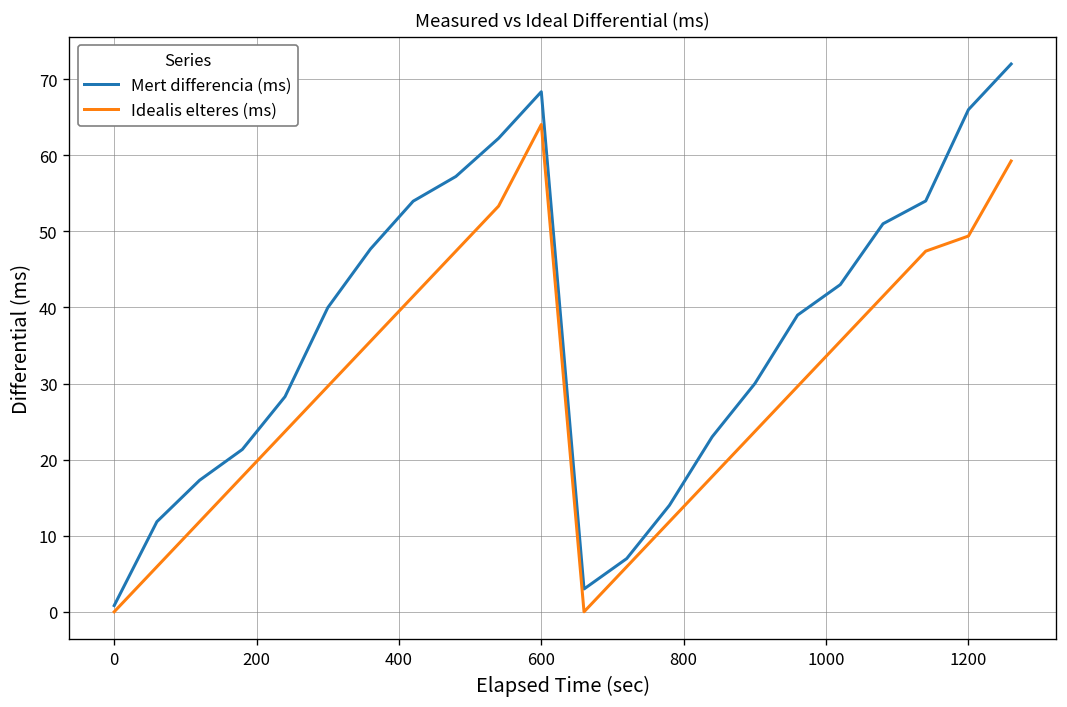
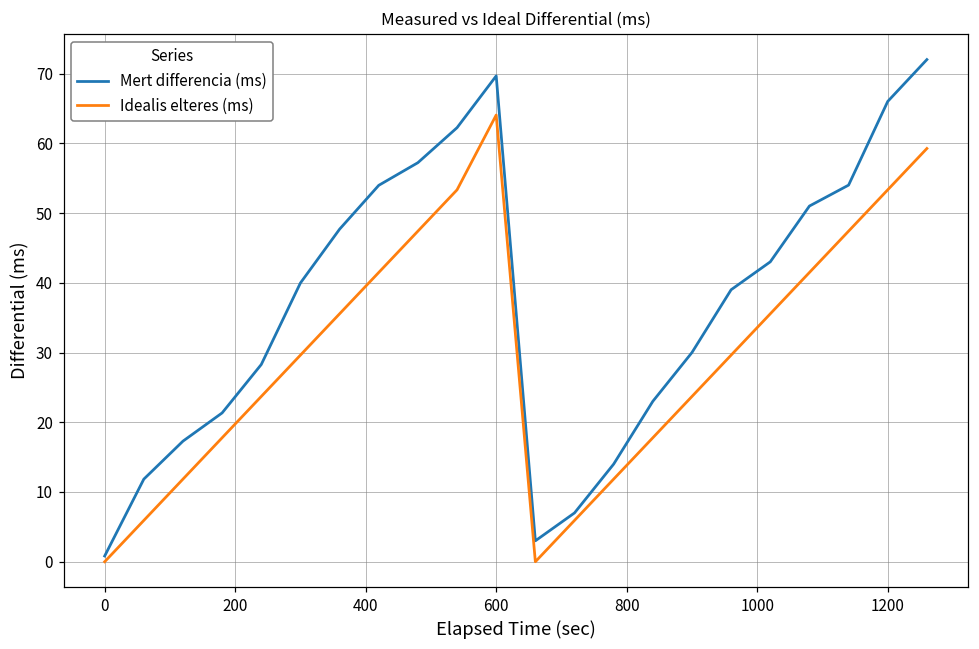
Mert differencia (ms), 600: 68 -> 70
Idealis elteres (ms), 1200: 49 -> 53
